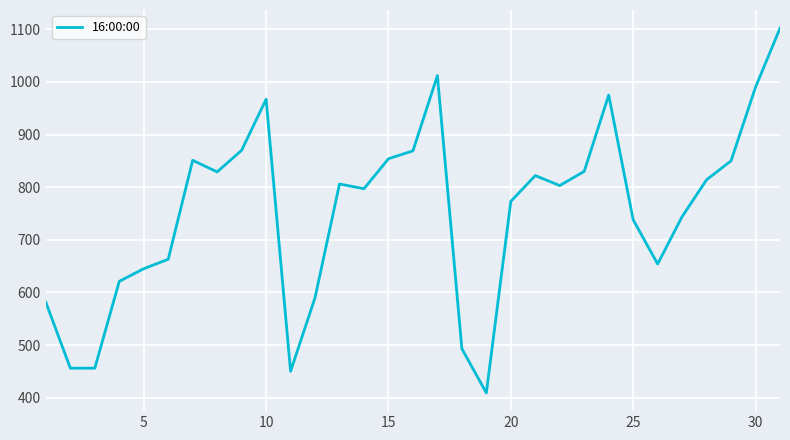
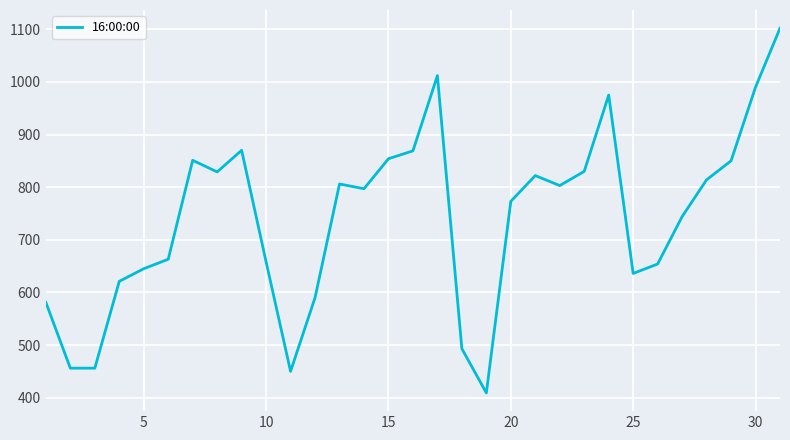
10: 970 -> 660
25: 740 -> 640
